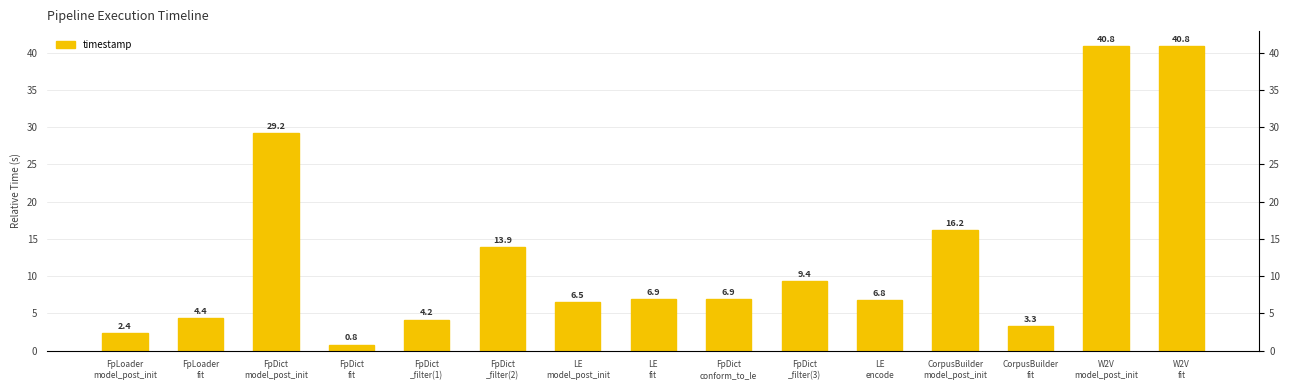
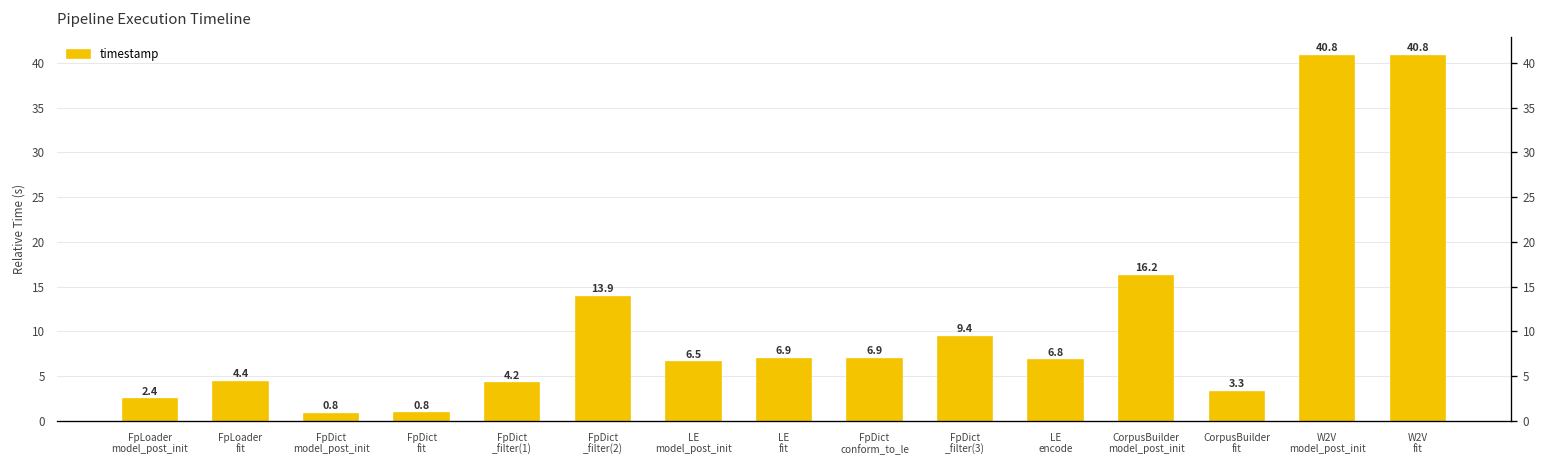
FpDict model_post_init: 29.2 -> 0.8
